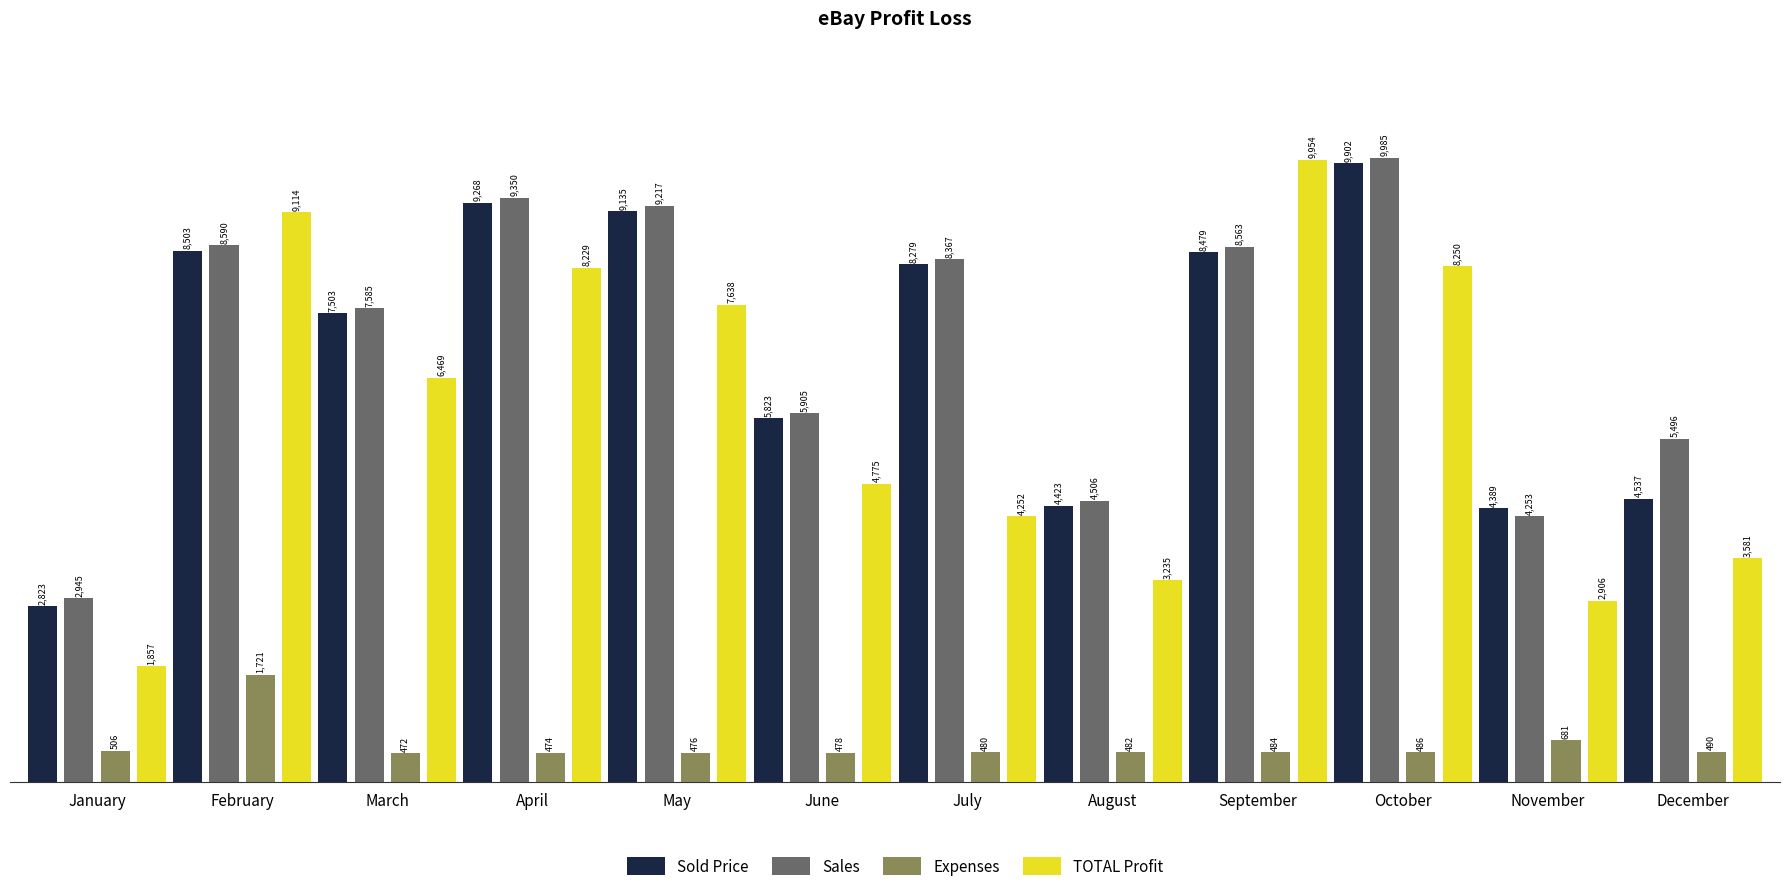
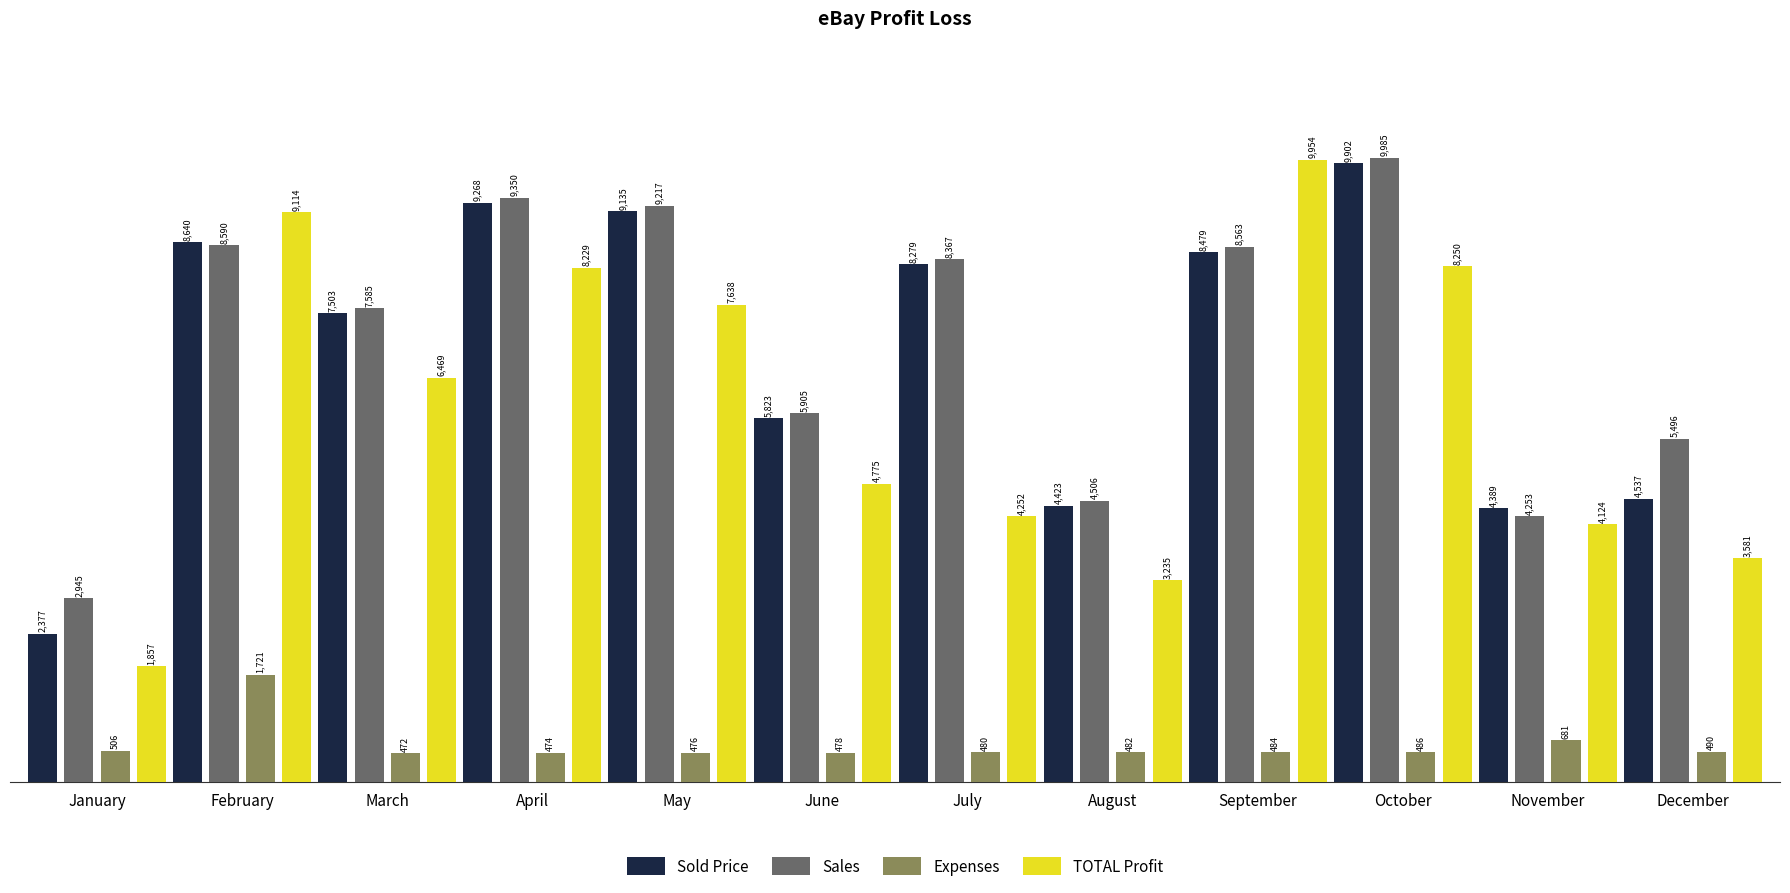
Sold Price, January: 2,823 -> 2,377
Sold Price, February: 8,503 -> 8,640
TOTAL Profit, November: 2,906 -> 4,124
